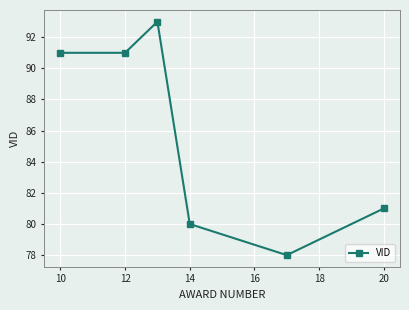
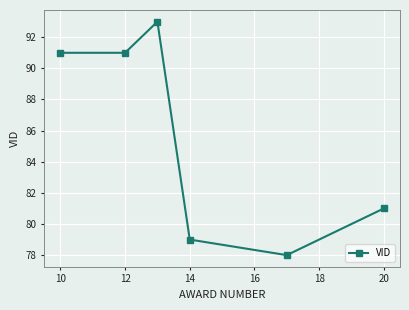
14: 80 -> 79
